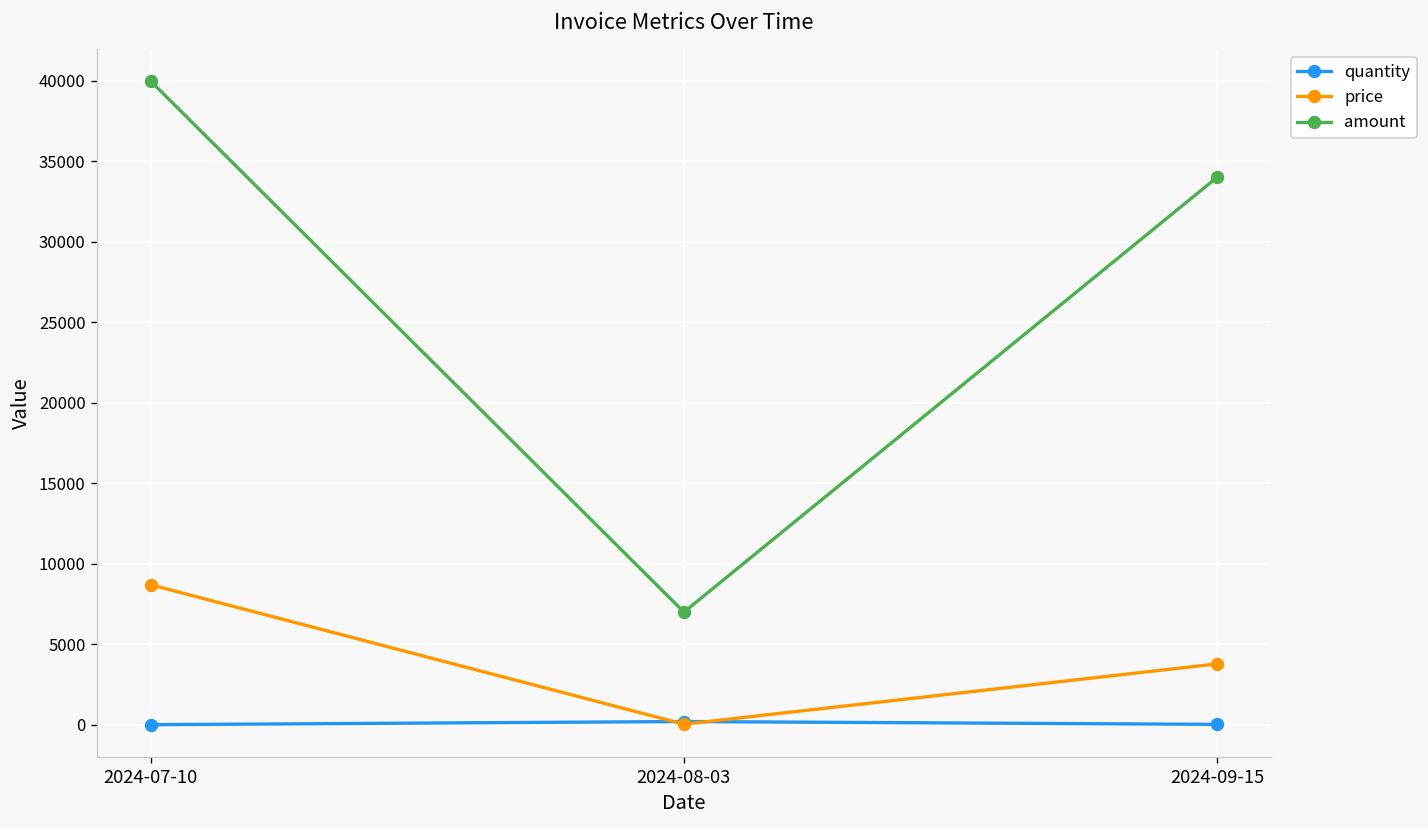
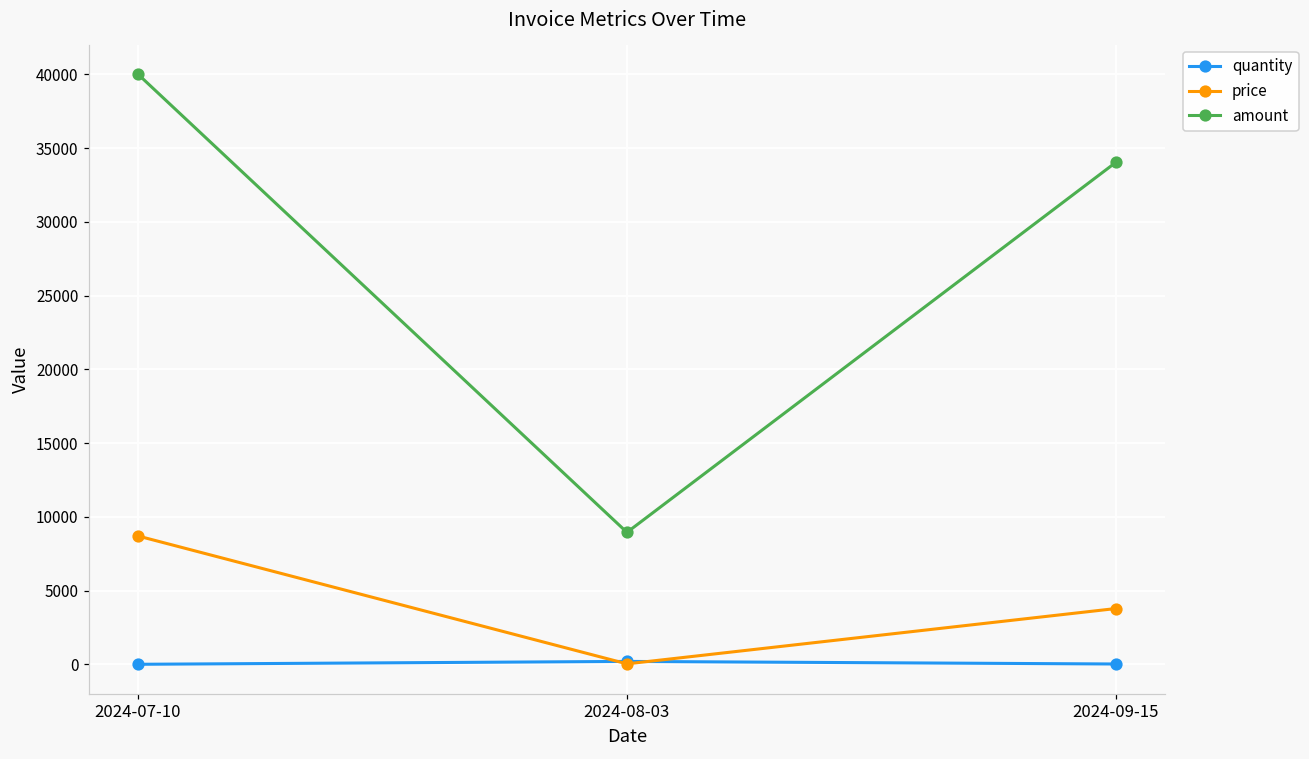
amount, 2024-08-03: 7000 -> 8900
